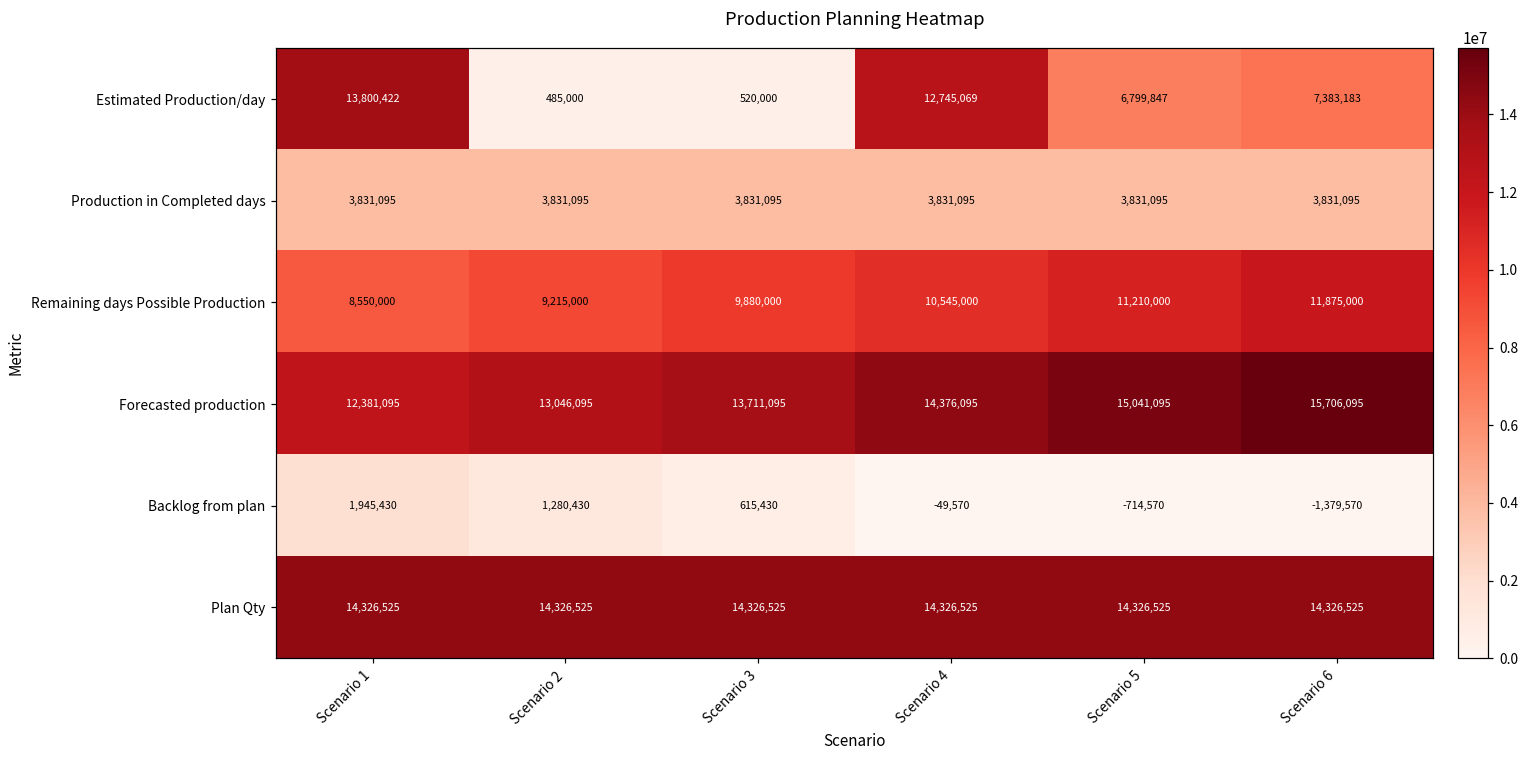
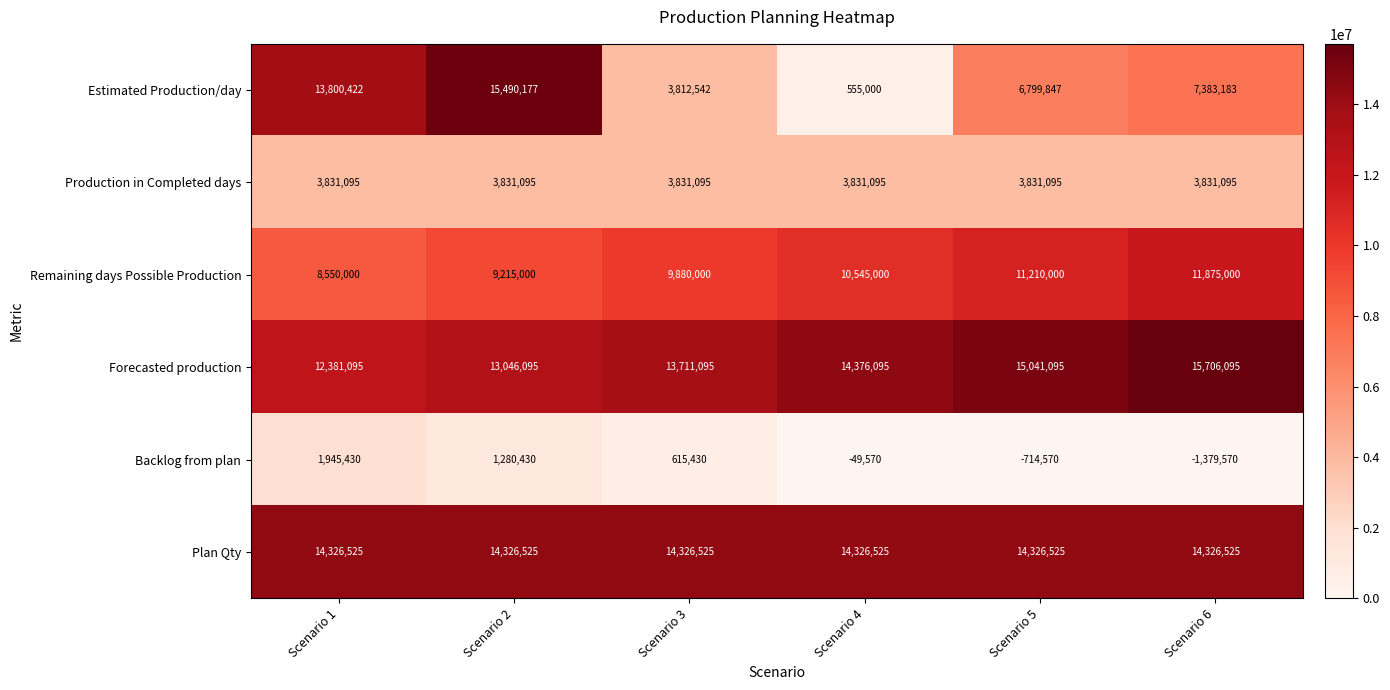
Estimated Production/day, Scenario 2: 485,000 -> 15,490,177
Estimated Production/day, Scenario 3: 520,000 -> 3,812,542
Estimated Production/day, Scenario 4: 12,745,069 -> 555,000
